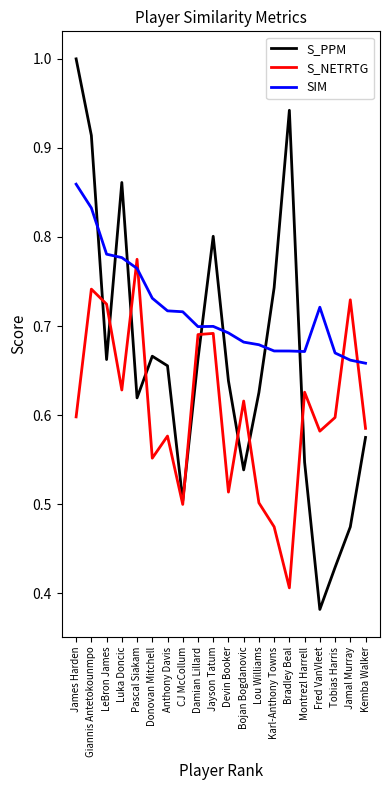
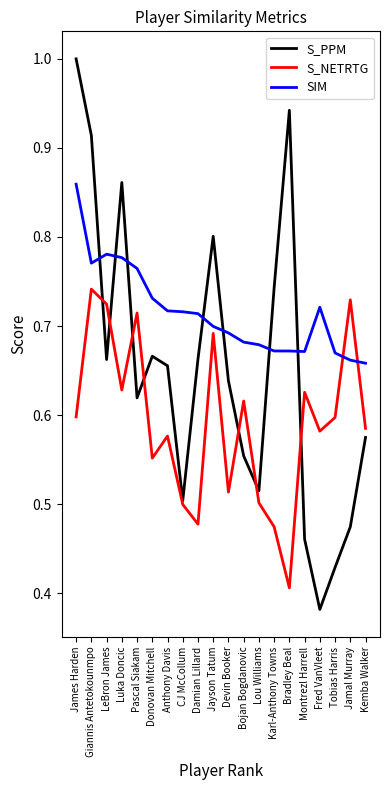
SIM, Giannis Antetokounmpo: 0.83 -> 0.77
S_NETRTG, Pascal Siakam: 0.77 -> 0.71
S_NETRTG, Damian Lillard: 0.69 -> 0.48
SIM, Damian Lillard: 0.70 -> 0.71
S_PPM, Bojan Bogdanovic: 0.54 -> 0.55
S_PPM, Lou Williams: 0.63 -> 0.51
S_PPM, Montrezl Harrell: 0.55 -> 0.46
